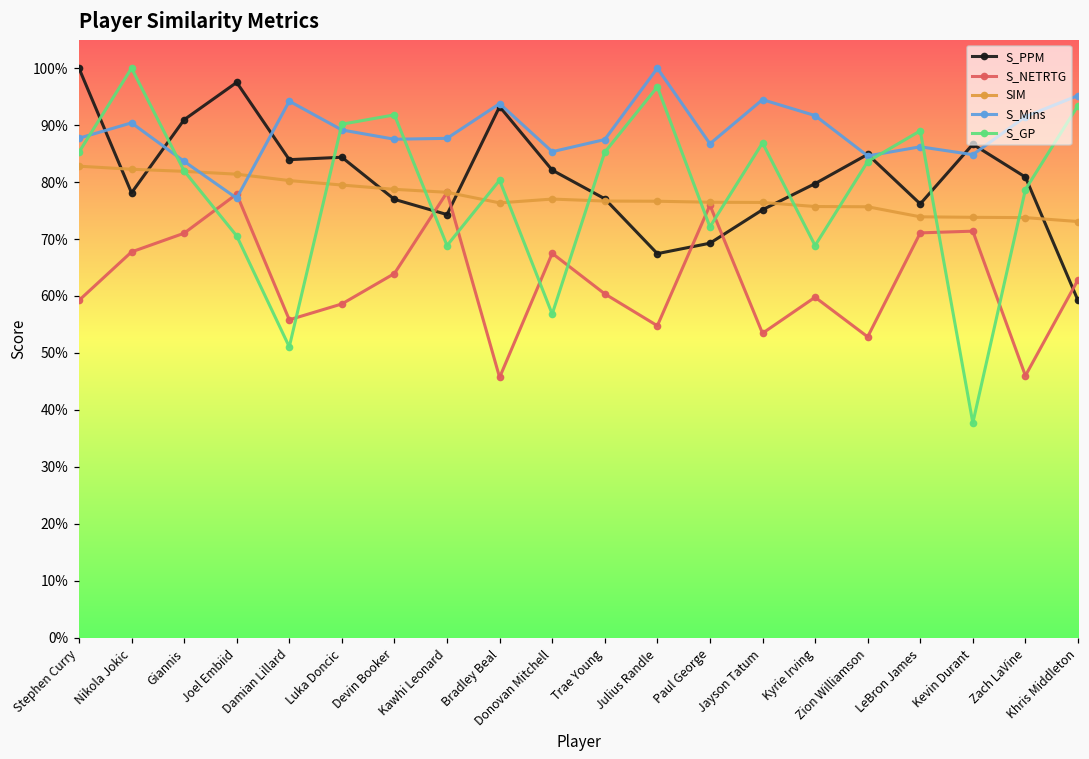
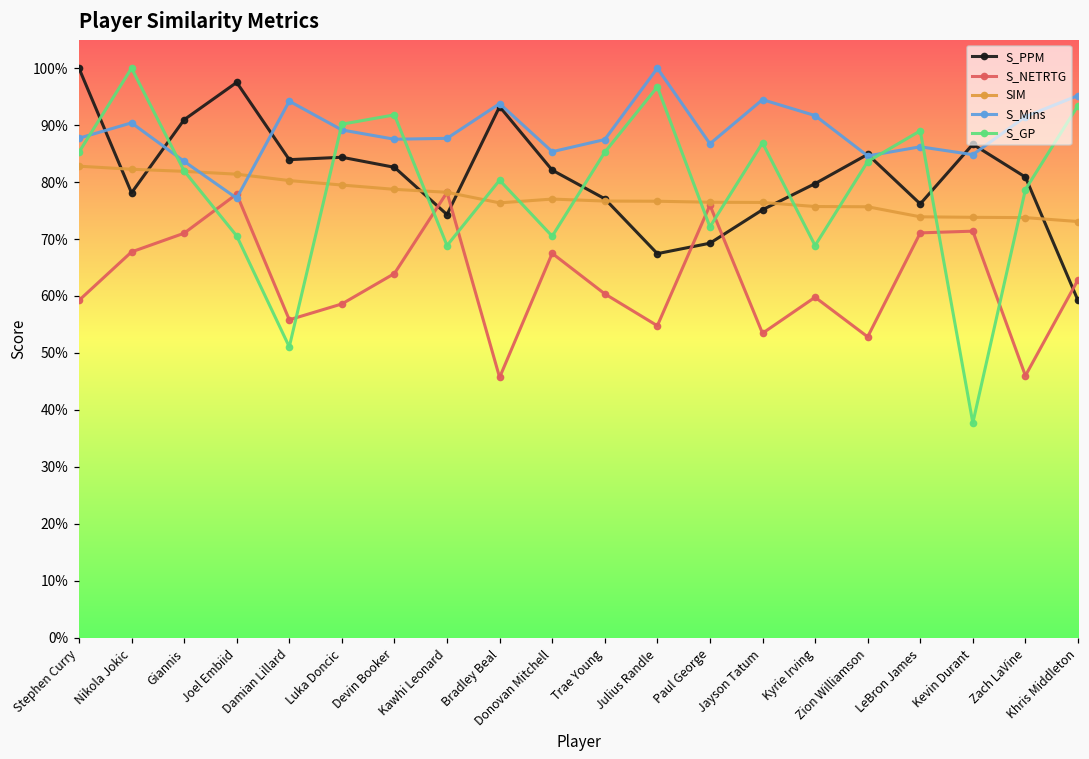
S_PPM, Devin Booker: 77% -> 83%
S_GP, Donovan Mitchell: 57% -> 70%
